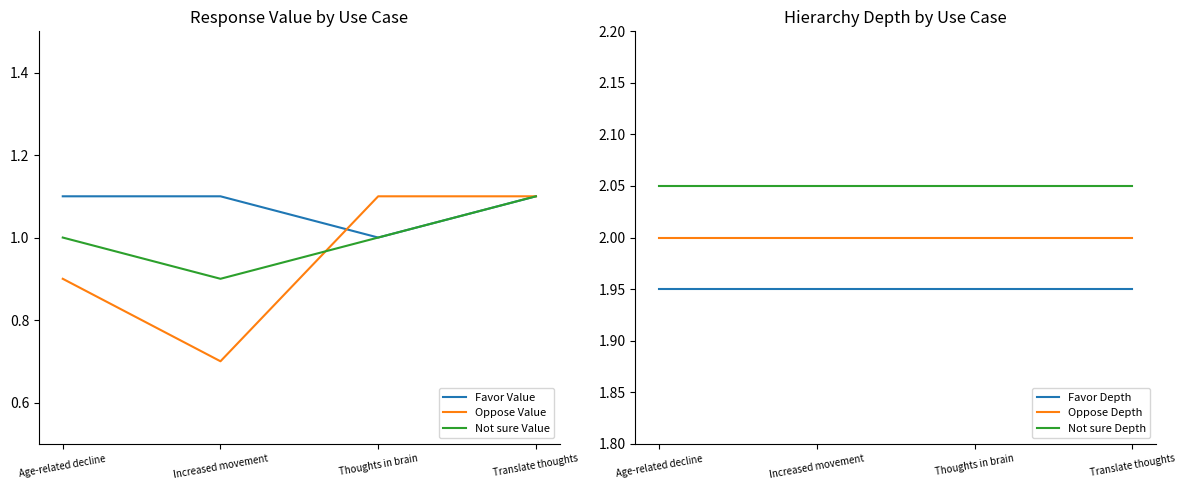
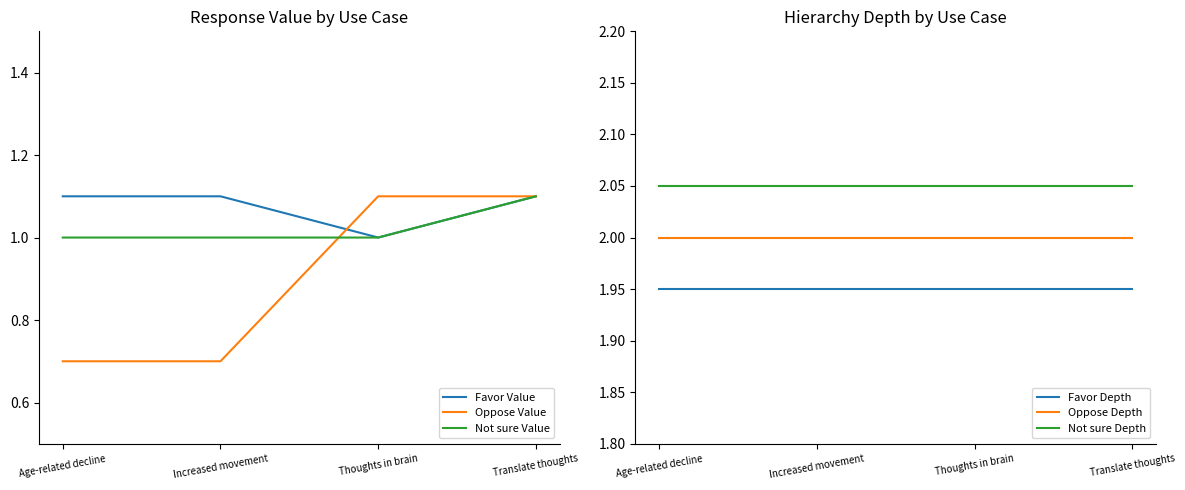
Response Value by Use Case, Oppose Value, Age-related decline: 0.9 -> 0.7
Response Value by Use Case, Not sure Value, Increased movement: 0.9 -> 1.0
